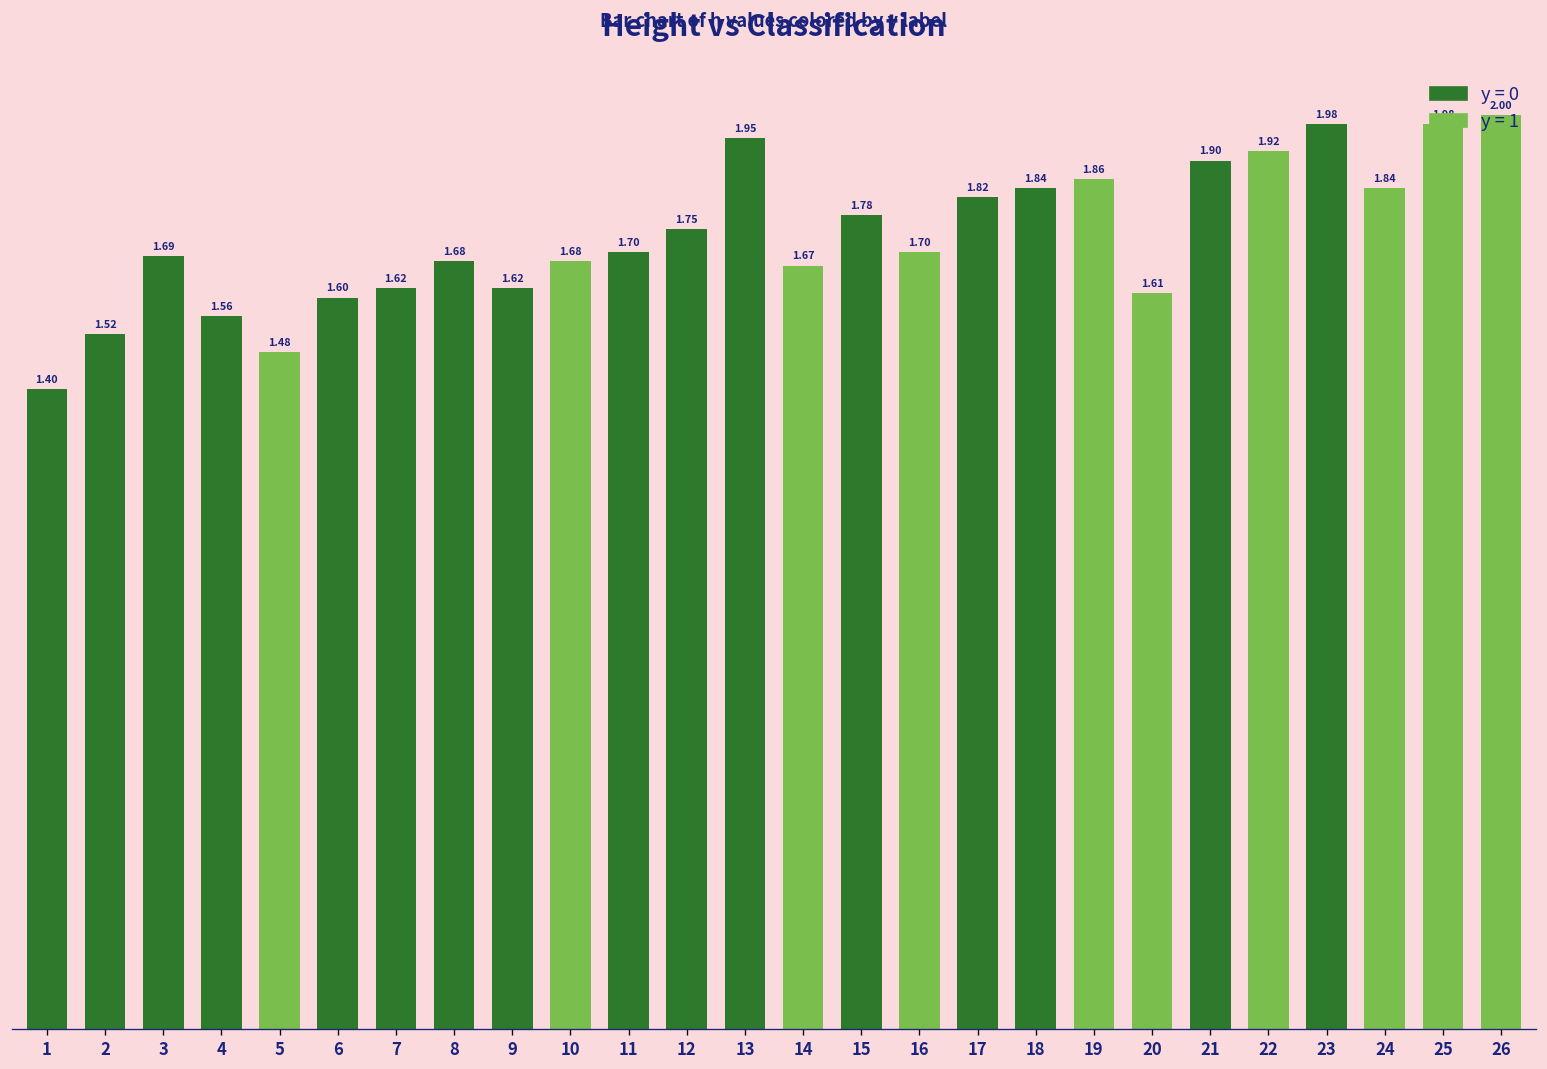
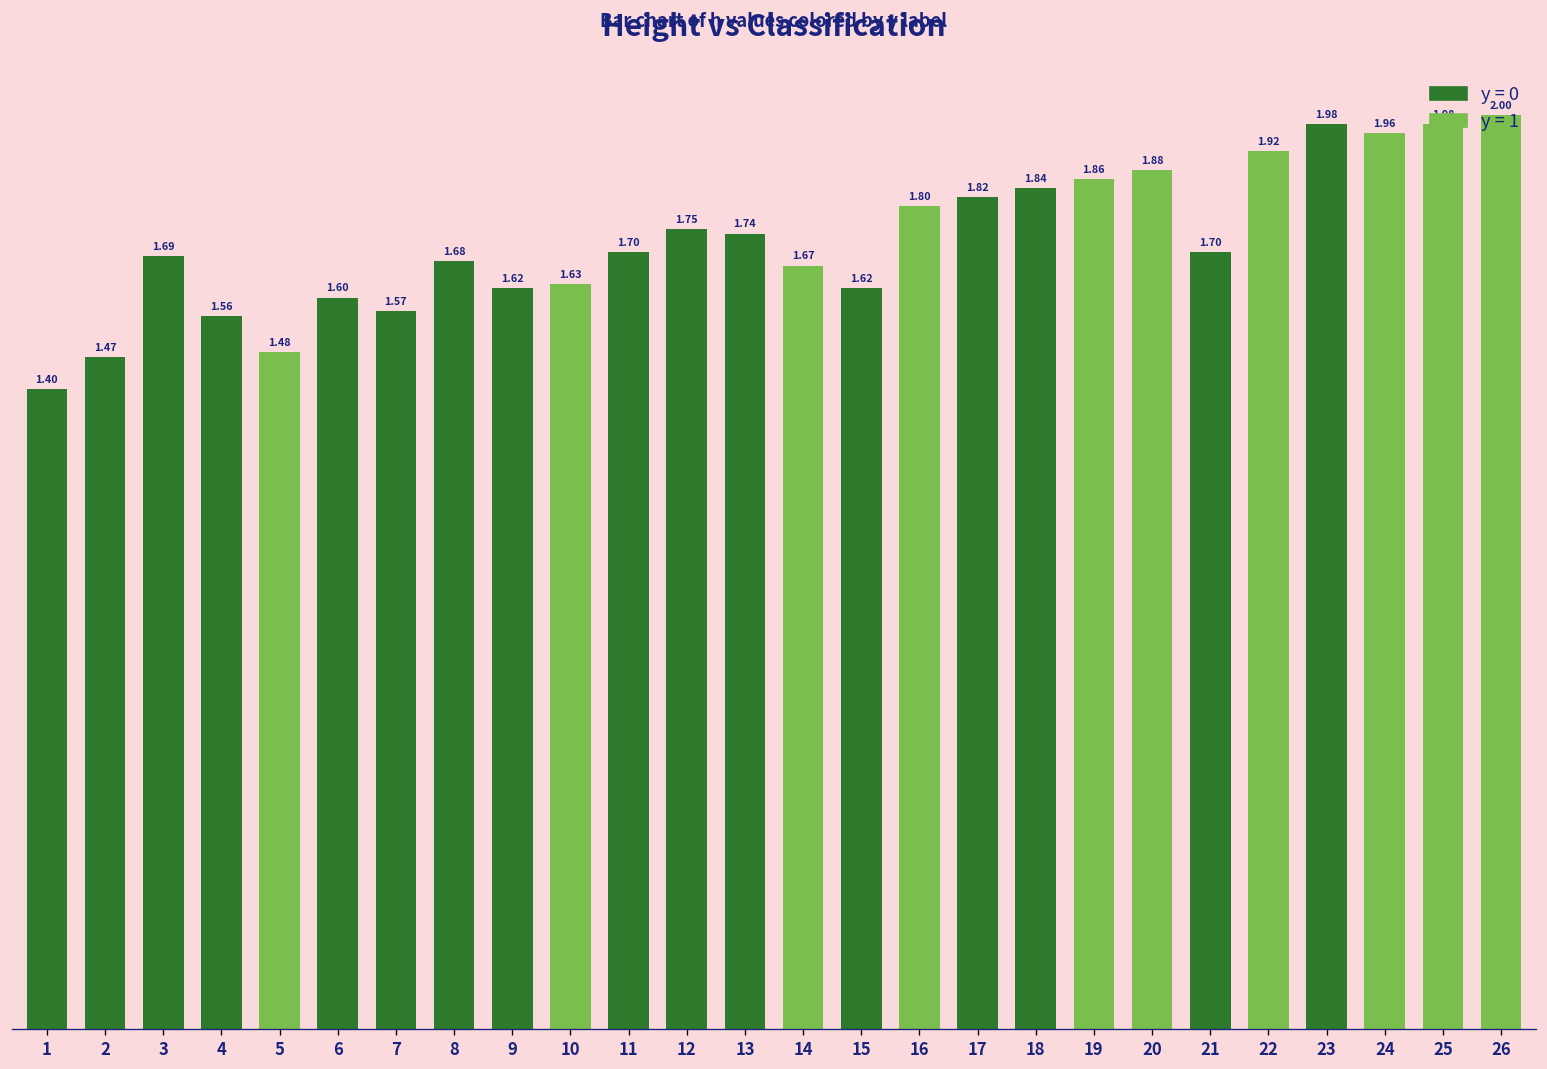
2: 1.52 -> 1.47
7: 1.62 -> 1.57
10: 1.68 -> 1.63
13: 1.95 -> 1.74
15: 1.78 -> 1.62
16: 1.70 -> 1.80
20: 1.61 -> 1.88
21: 1.90 -> 1.70
24: 1.84 -> 1.96
